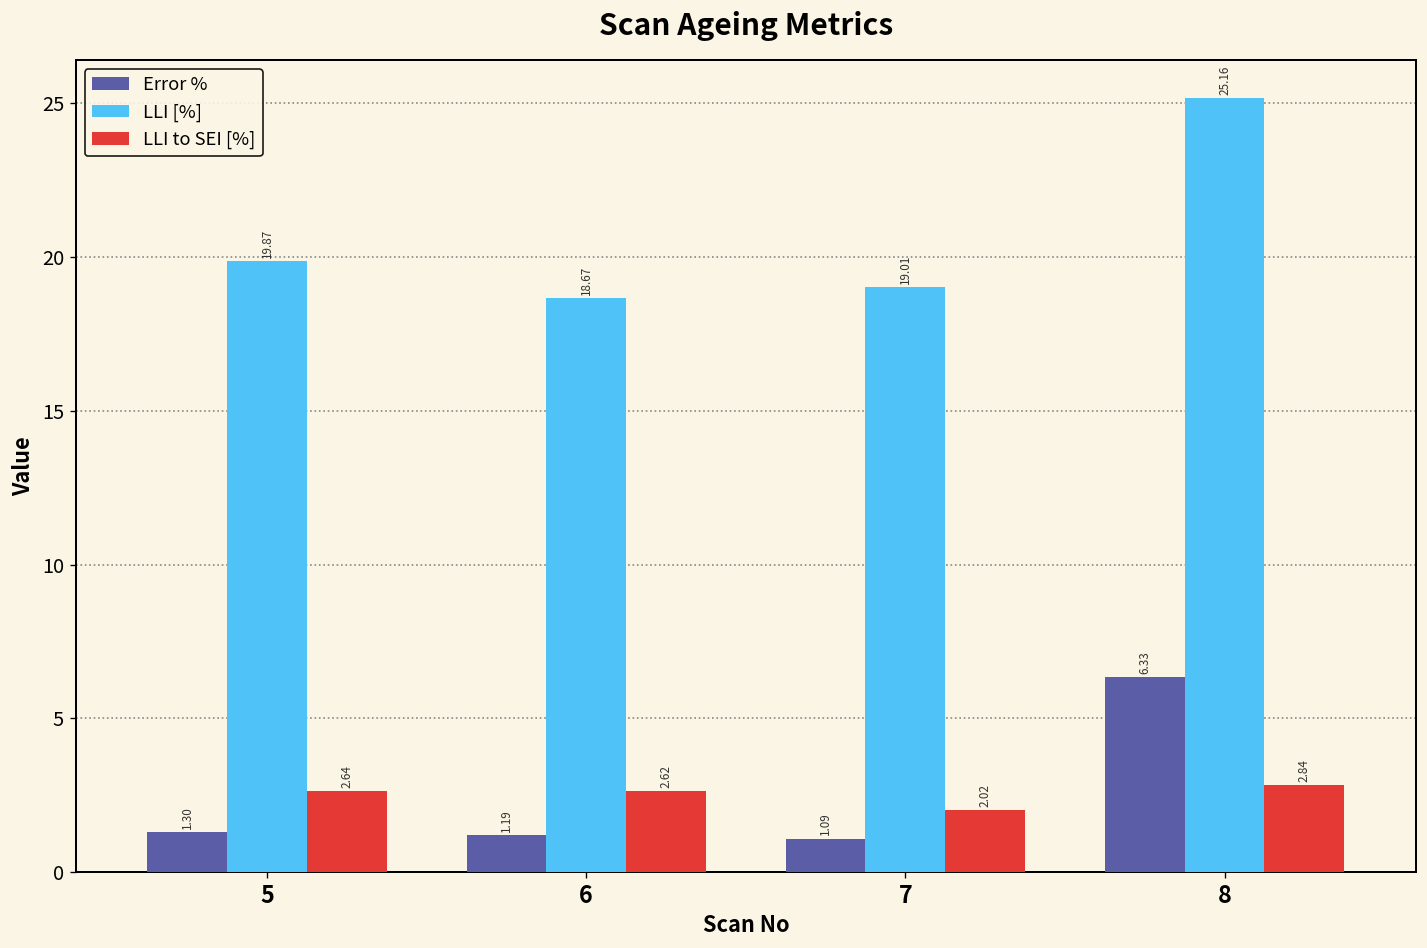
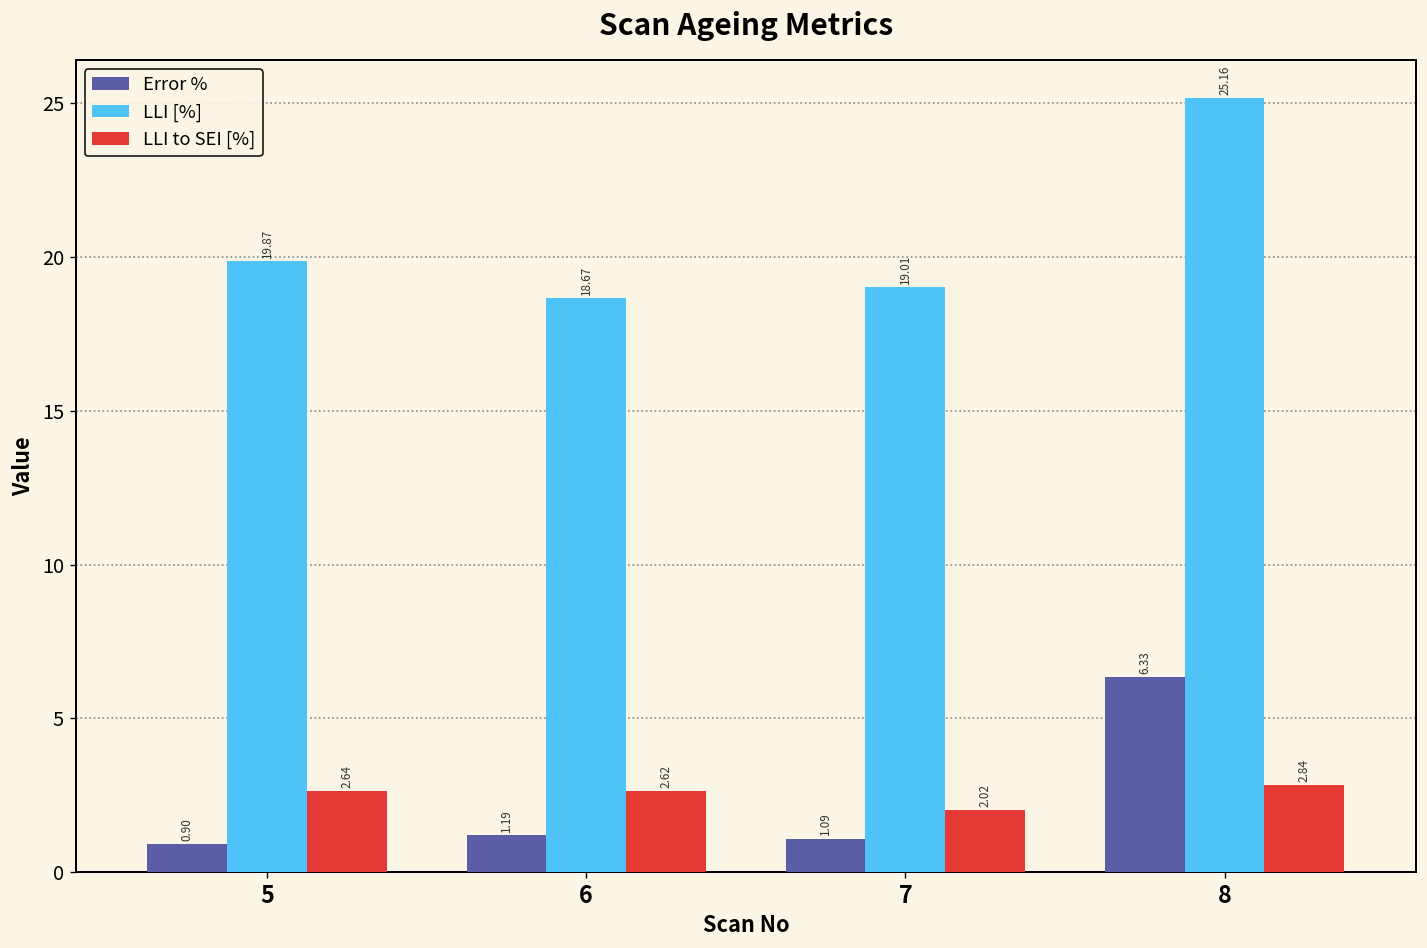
Error %, 5: 1.30 -> 0.90
